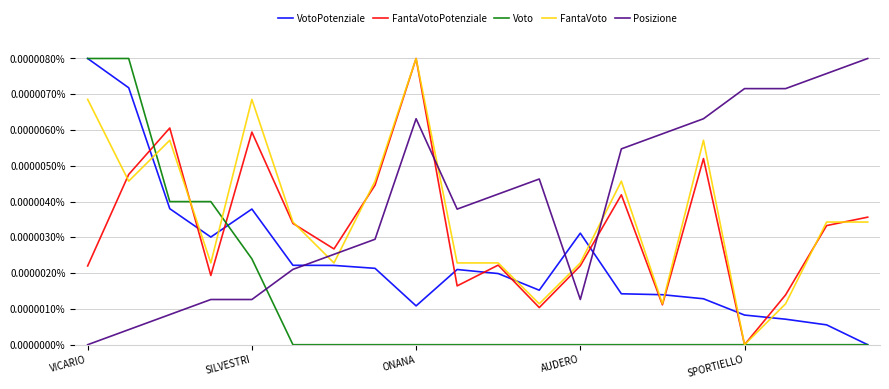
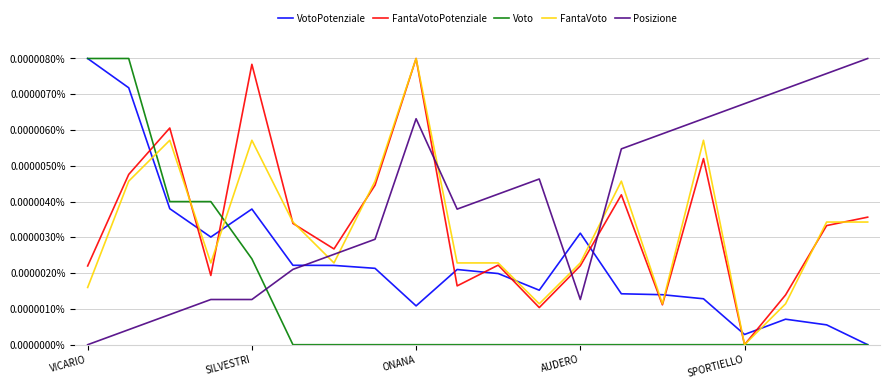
FantaVoto, VICARIO: 0.0000069% -> 0.0000016%
FantaVotoPotenziale, SILVESTRI: 0.0000059% -> 0.0000078%
FantaVoto, SILVESTRI: 0.0000069% -> 0.0000057%
VotoPotenziale, SPORTIELLO: 0.0000008% -> 0.0000003%
Posizione, SPORTIELLO: 0.0000072% -> 0.0000067%
